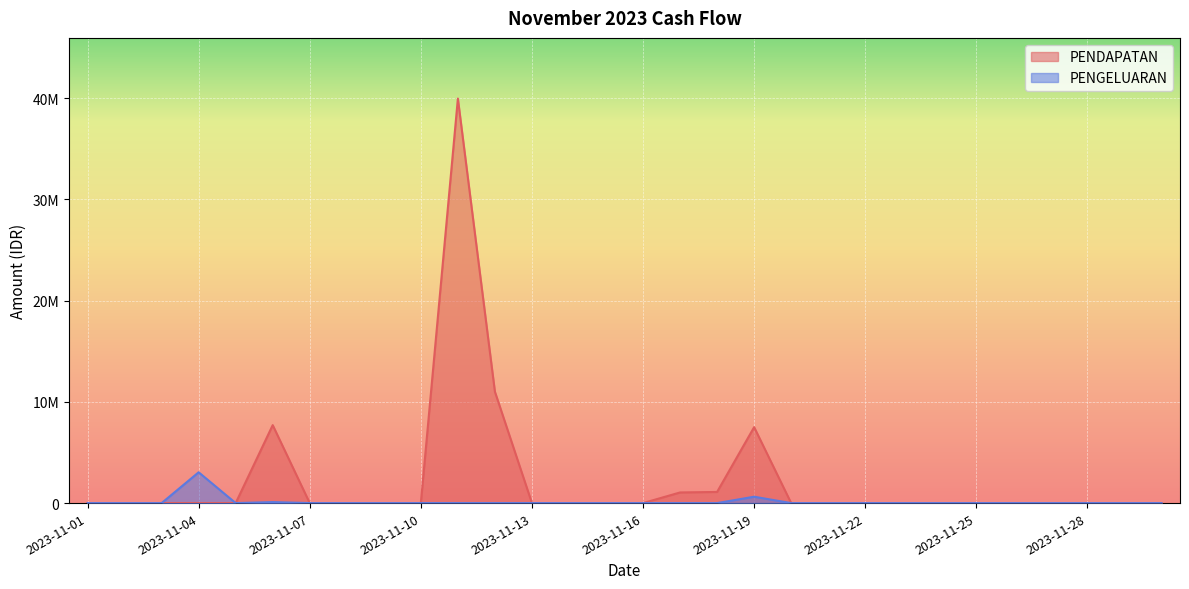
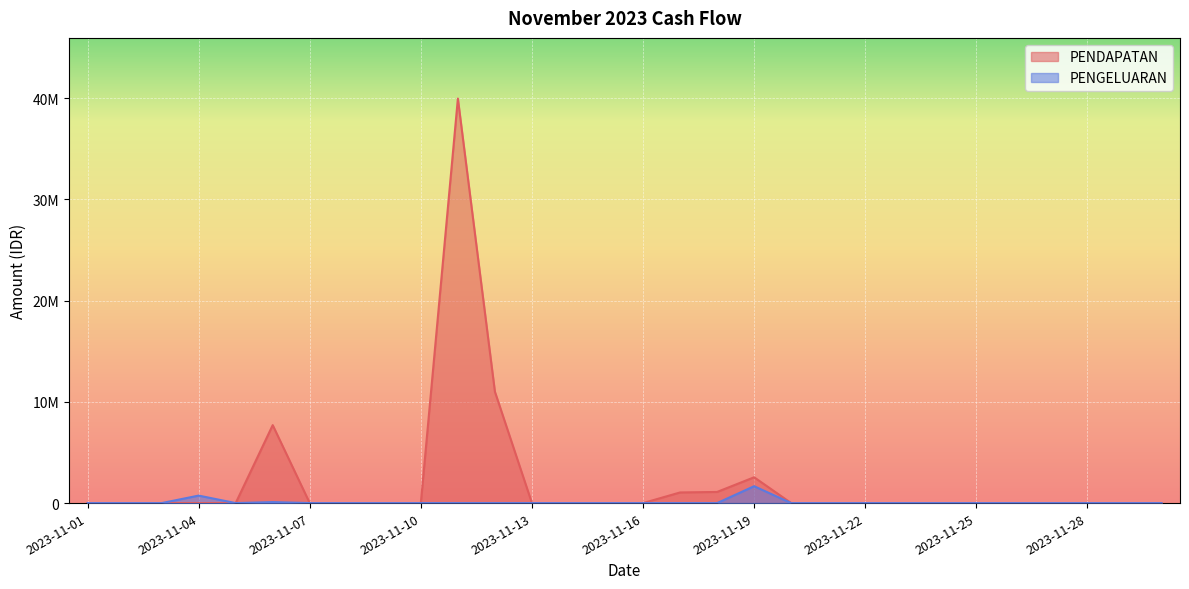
PENGELUARAN, 2023-11-04: 3000000 -> 700000
PENDAPATAN, 2023-11-19: 7500000 -> 2600000
PENGELUARAN, 2023-11-19: 600000 -> 1700000
